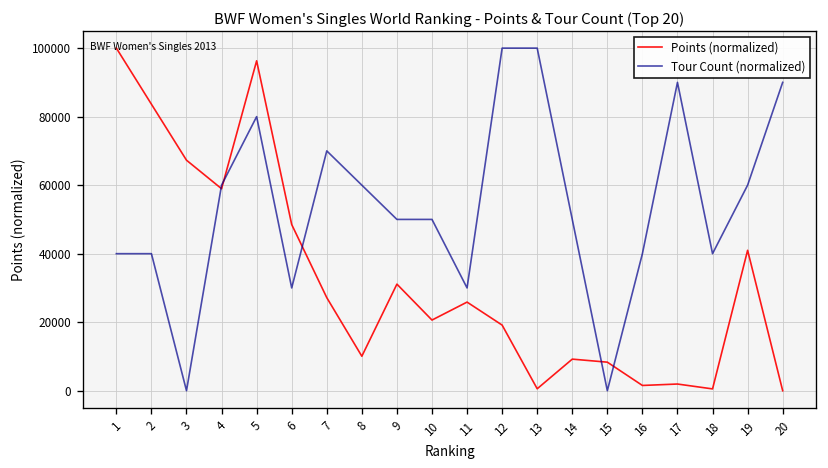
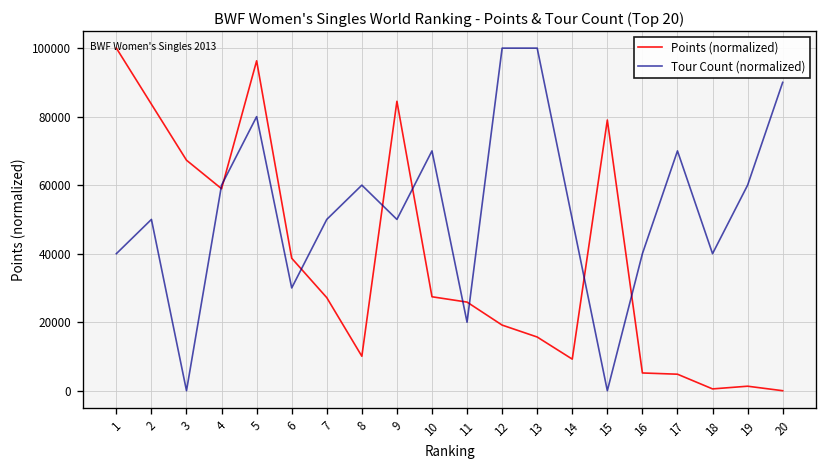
Tour Count (normalized), 2: 40000 -> 50000
Points (normalized), 6: 49000 -> 39000
Tour Count (normalized), 7: 70000 -> 50000
Points (normalized), 9: 31000 -> 84000
Points (normalized), 10: 21000 -> 27000
Tour Count (normalized), 10: 50000 -> 70000
Tour Count (normalized), 11: 30000 -> 20000
Points (normalized), 13: 1000 -> 16000
Points (normalized), 15: 8000 -> 79000
Points (normalized), 16: 2000 -> 5000
Points (normalized), 17: 2000 -> 5000
Tour Count (normalized), 17: 90000 -> 70000
Points (normalized), 19: 41000 -> 1000
